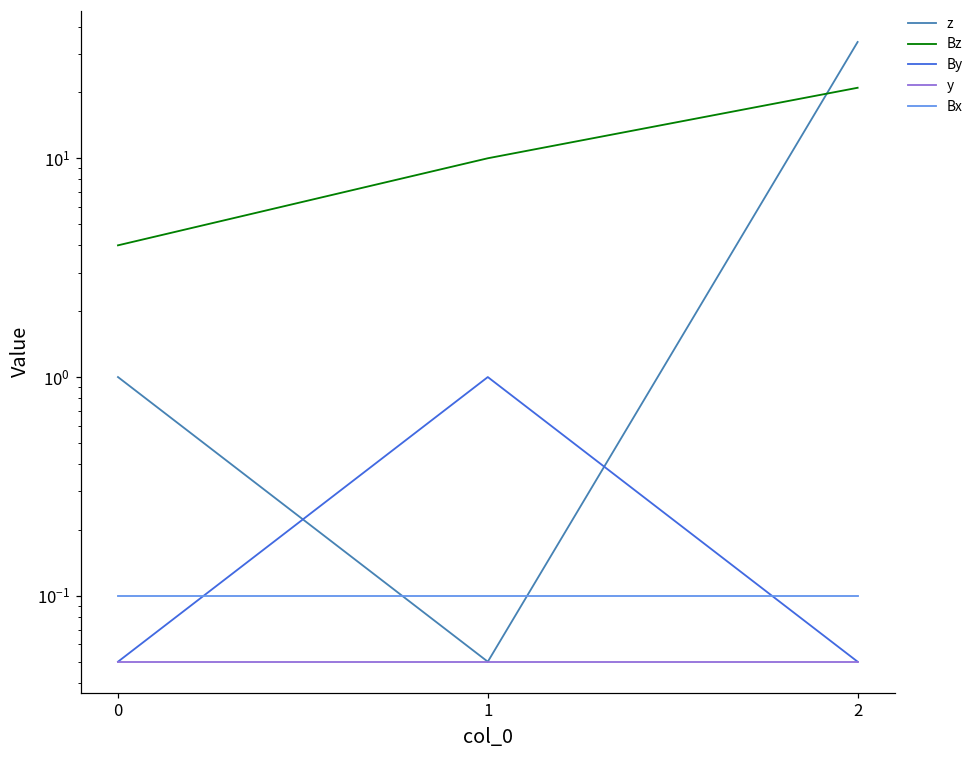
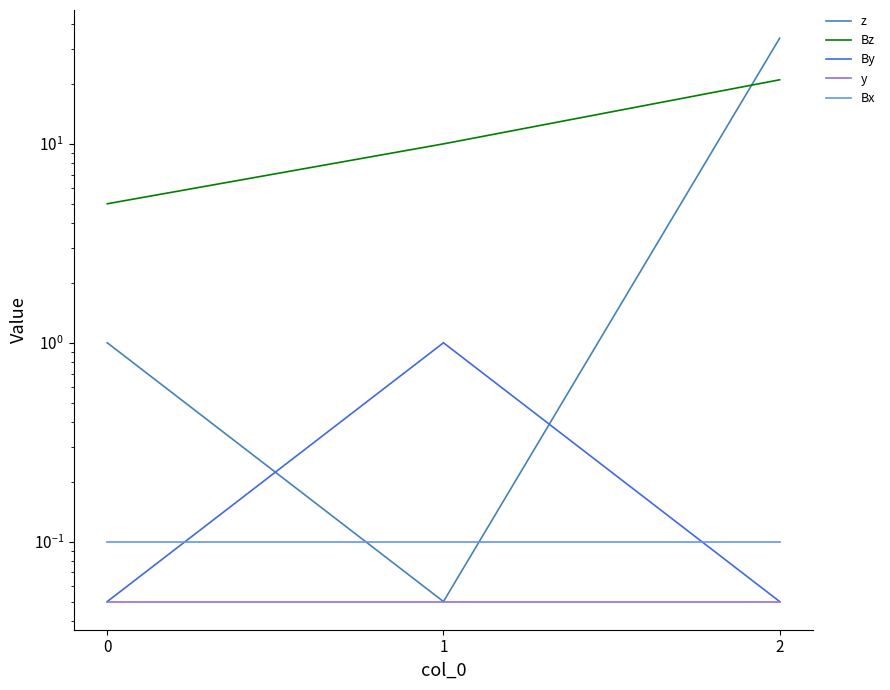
Bz, 0: 4 -> 5
